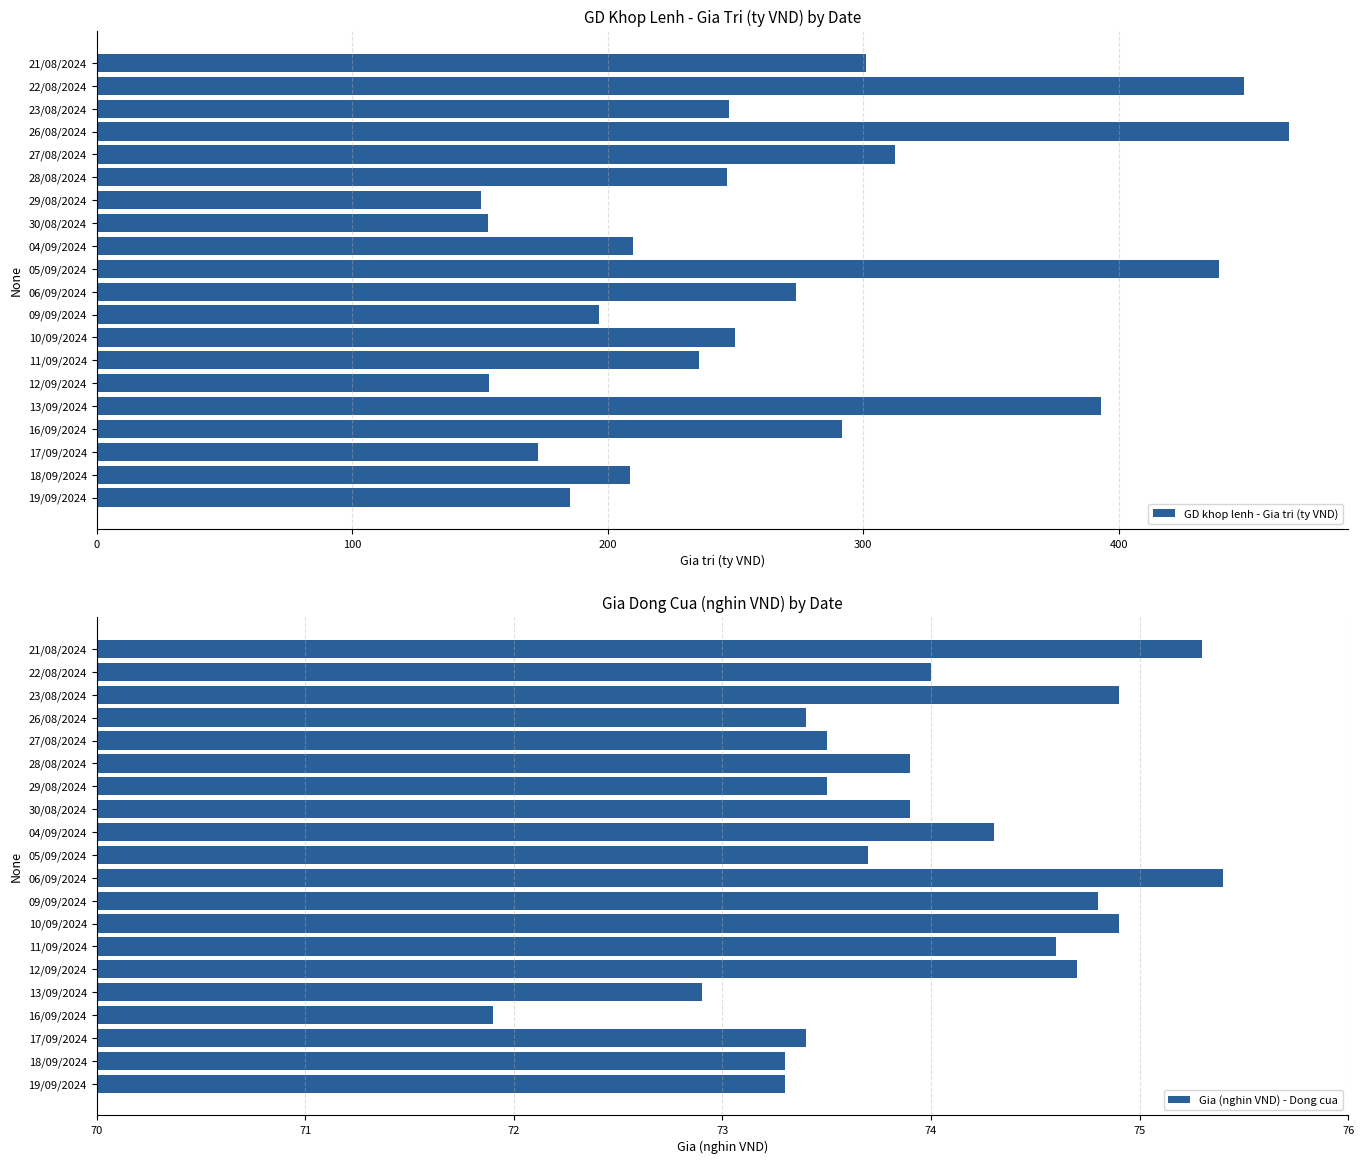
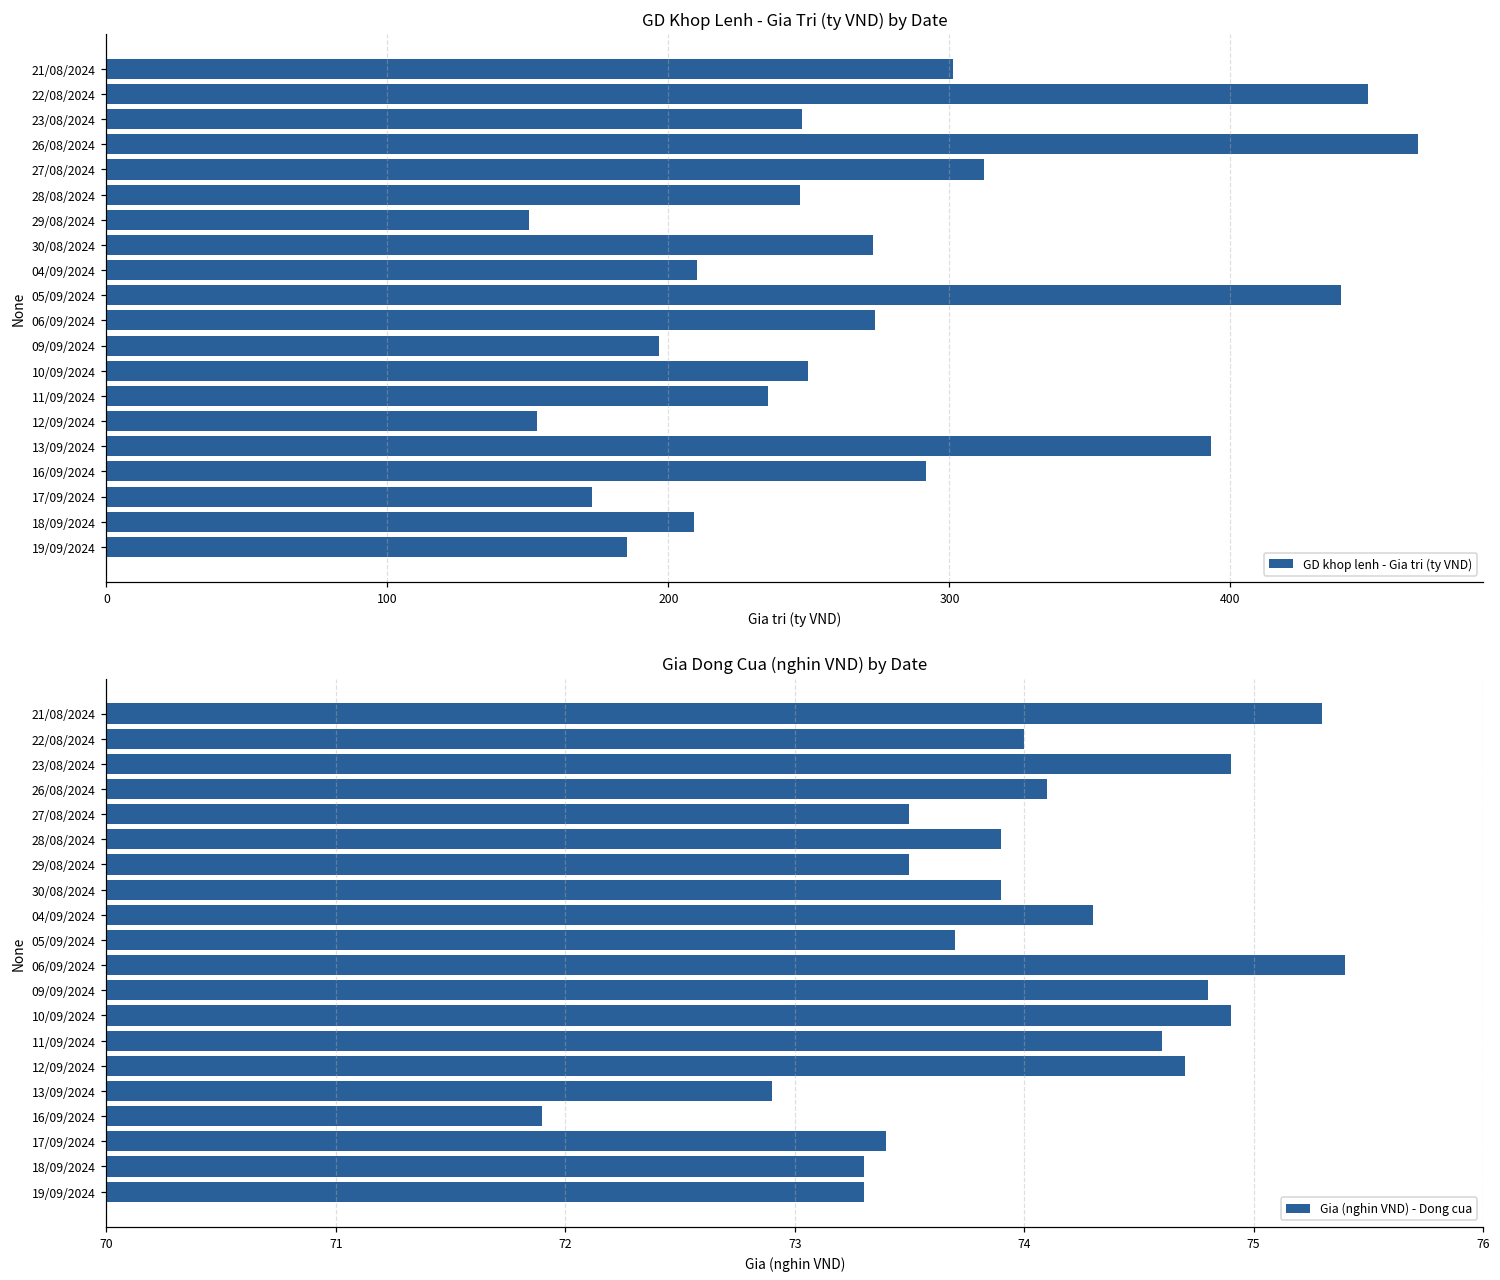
GD Khop Lenh - Gia Tri (ty VND) by Date, 30/08/2024: 153 -> 273
Gia Dong Cua (nghin VND) by Date, 26/08/2024: 73.4 -> 74.1
